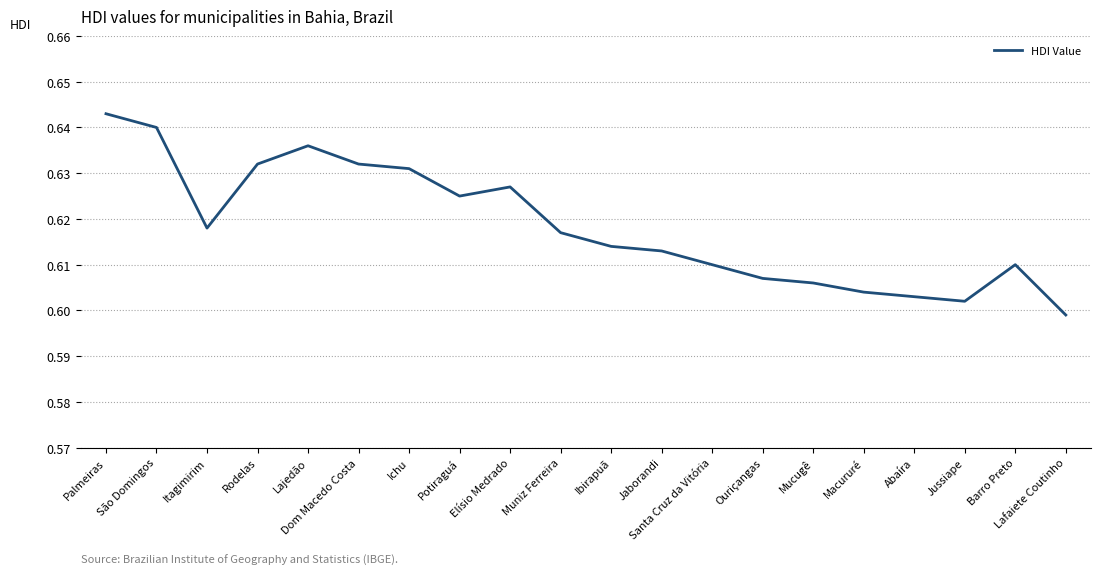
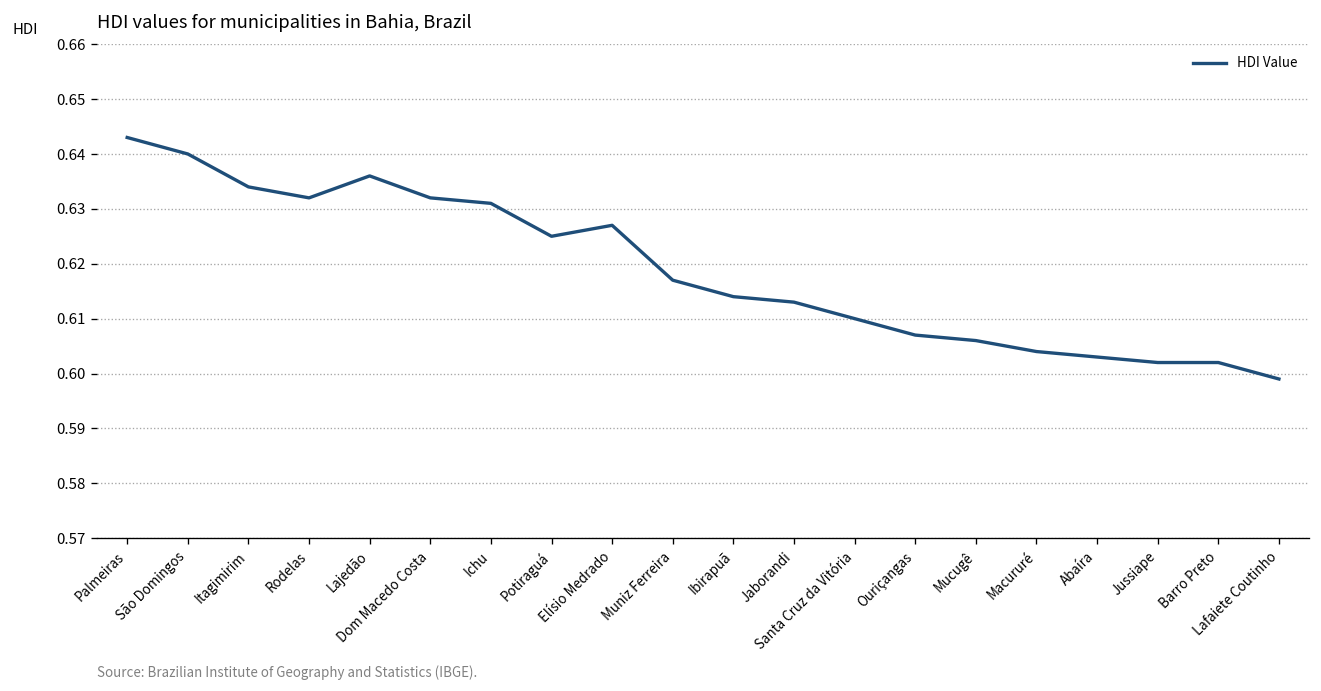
Itagimirim: 0.618 -> 0.634
Barro Preto: 0.610 -> 0.602
